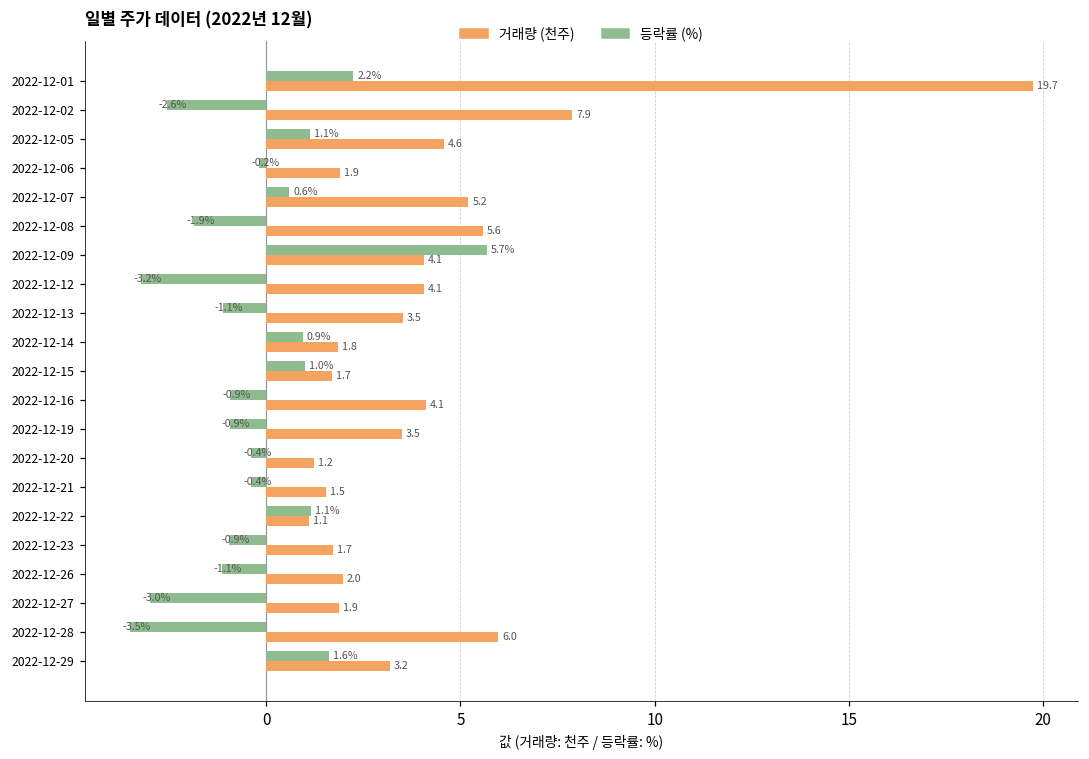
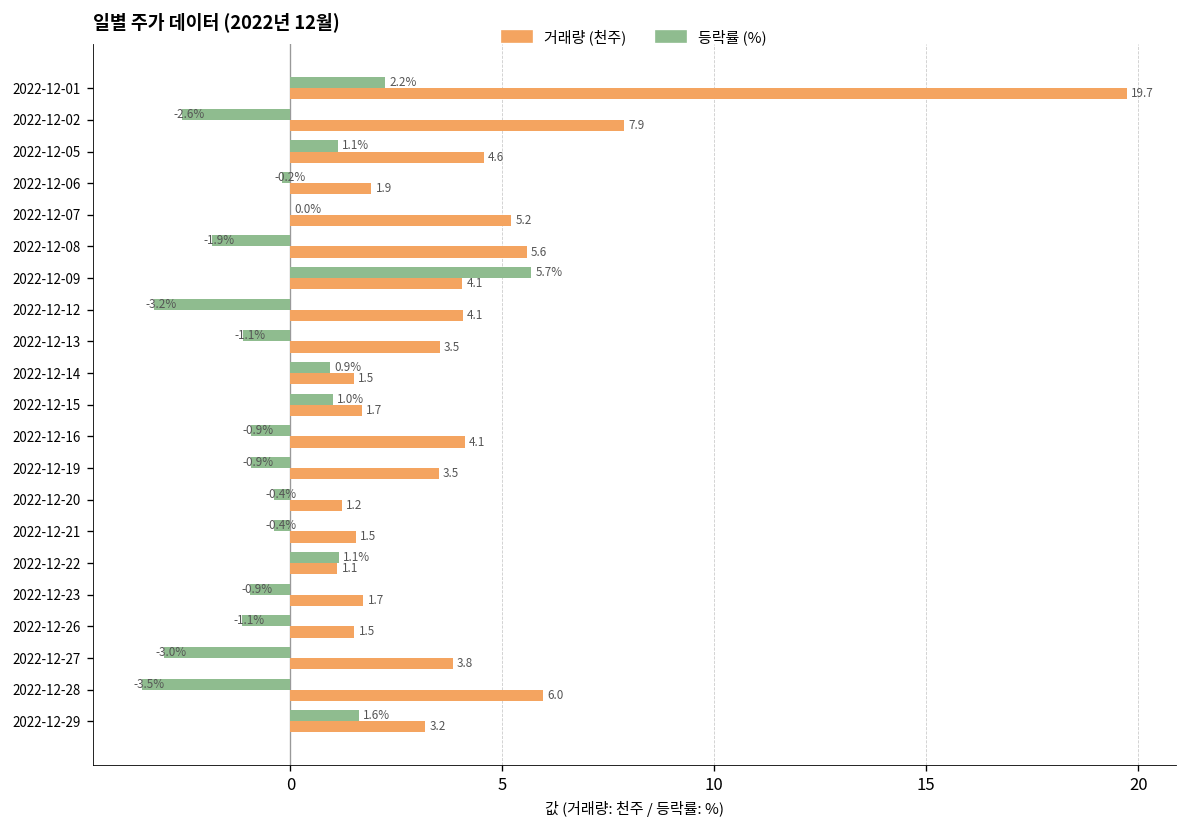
등락률 (%), 2022-12-07: 0.6% -> 0.0%
거래량 (천주), 2022-12-14: 1.8 -> 1.5
거래량 (천주), 2022-12-26: 2.0 -> 1.5
거래량 (천주), 2022-12-27: 1.9 -> 3.8
